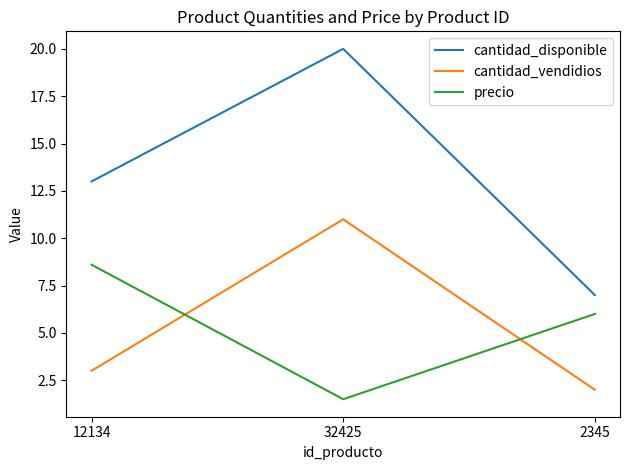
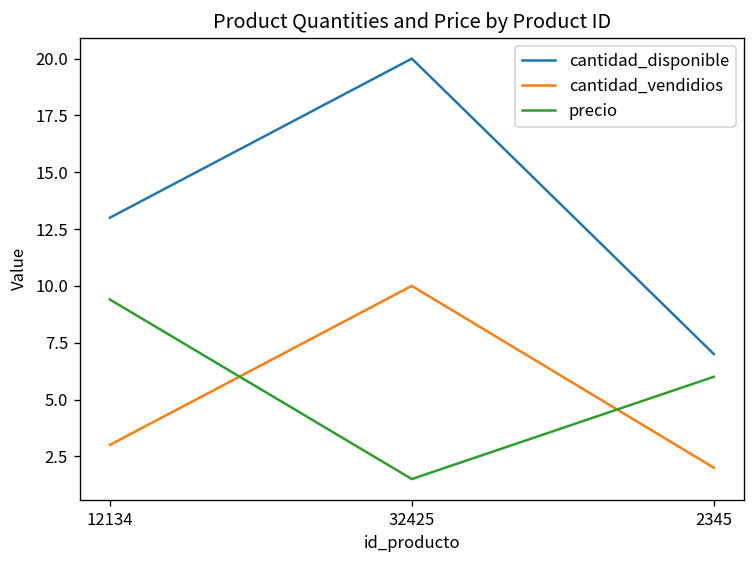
precio, 12134: 8.6 -> 9.4
cantidad_vendidios, 32425: 11 -> 10
